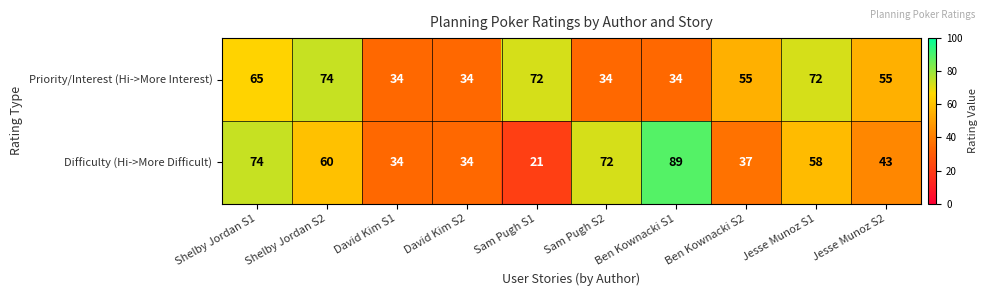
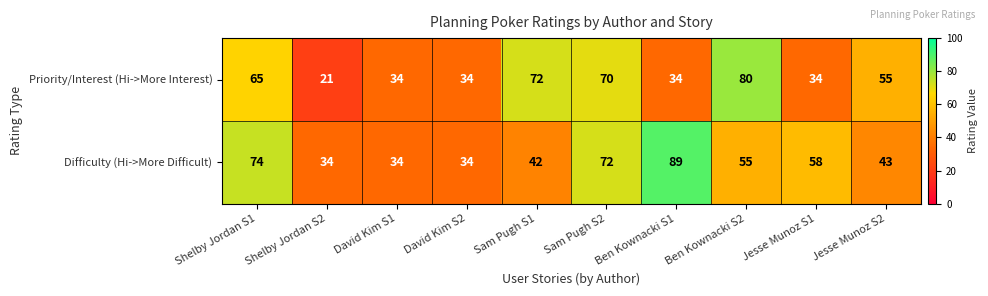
Priority/Interest (Hi->More Interest), Shelby Jordan S2: 74 -> 21
Priority/Interest (Hi->More Interest), Sam Pugh S2: 34 -> 70
Priority/Interest (Hi->More Interest), Ben Kownacki S2: 55 -> 80
Priority/Interest (Hi->More Interest), Jesse Munoz S1: 72 -> 34
Difficulty (Hi->More Difficult), Shelby Jordan S2: 60 -> 34
Difficulty (Hi->More Difficult), Sam Pugh S1: 21 -> 42
Difficulty (Hi->More Difficult), Ben Kownacki S2: 37 -> 55
